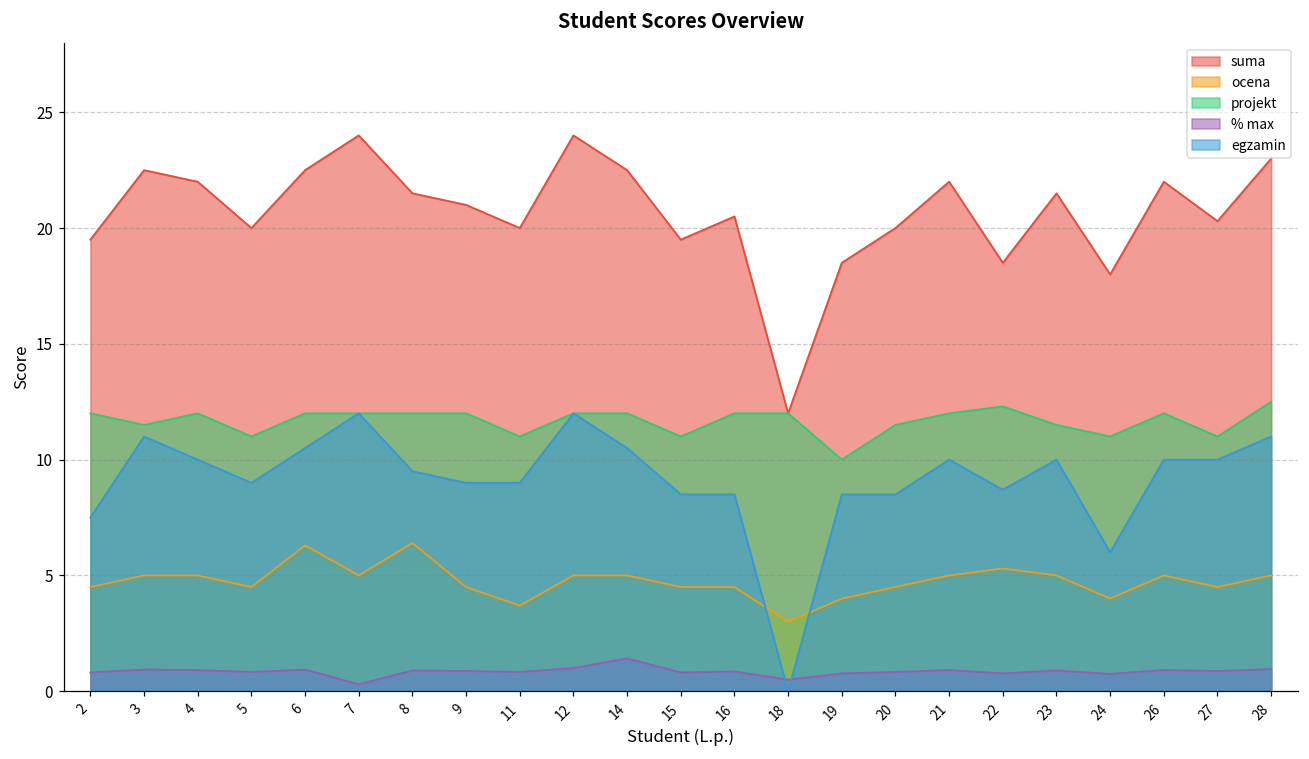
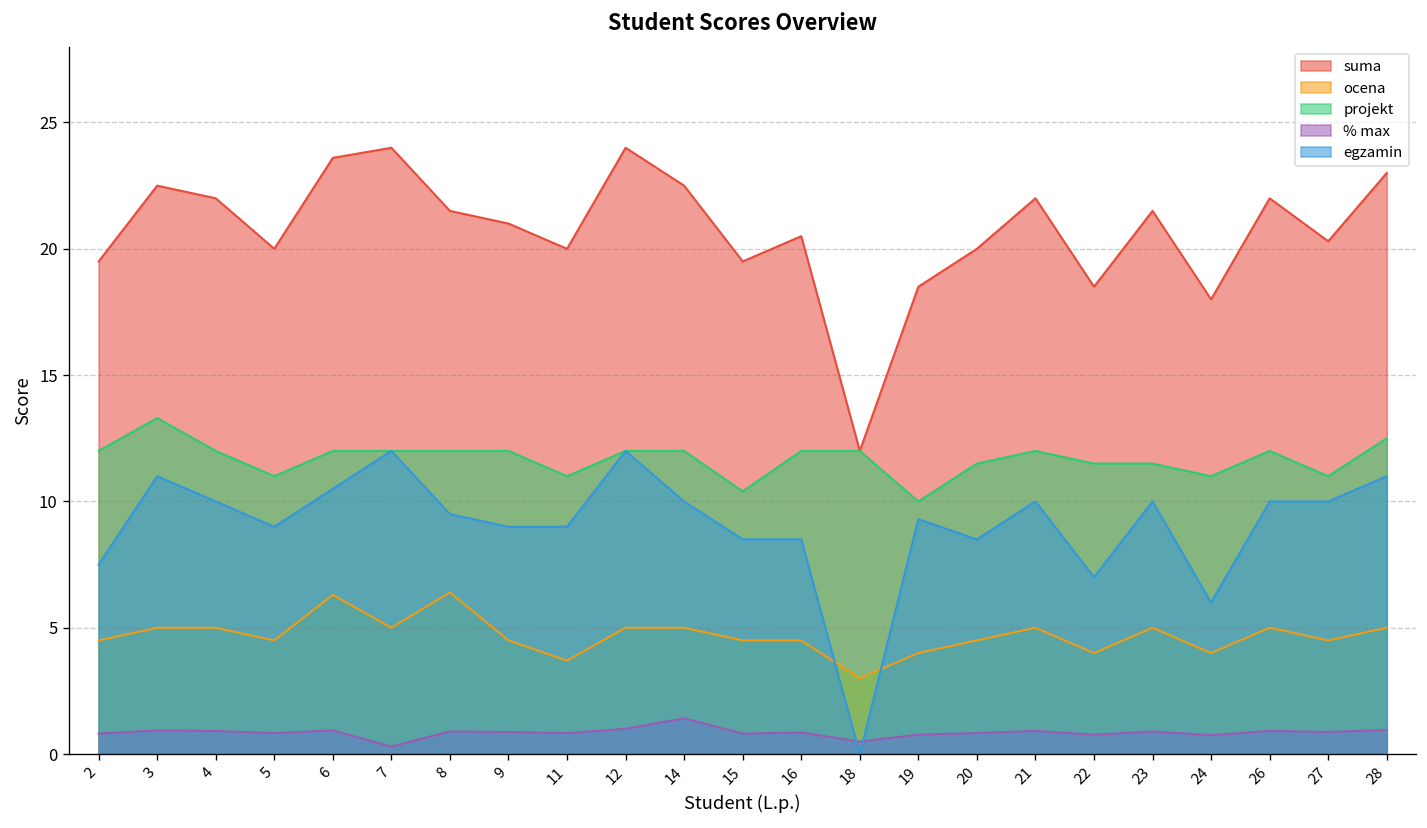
projekt, 3: 11.5 -> 13.3
suma, 6: 22.5 -> 23.6
egzamin, 14: 10.5 -> 10.0
projekt, 15: 11.0 -> 10.4
egzamin, 19: 8.5 -> 9.3
ocena, 22: 5.3 -> 4.0
projekt, 22: 12.3 -> 11.5
egzamin, 22: 8.7 -> 7.0
